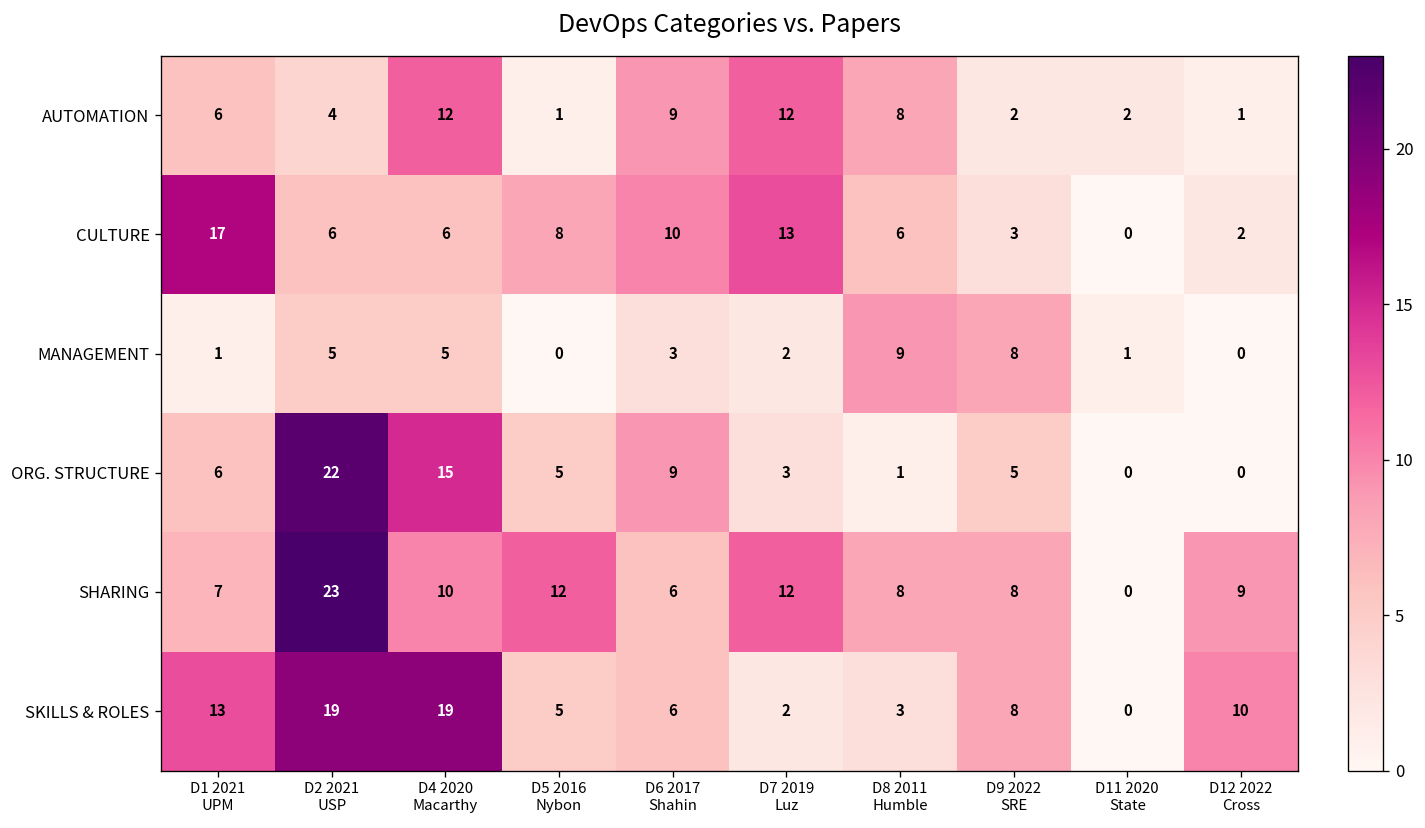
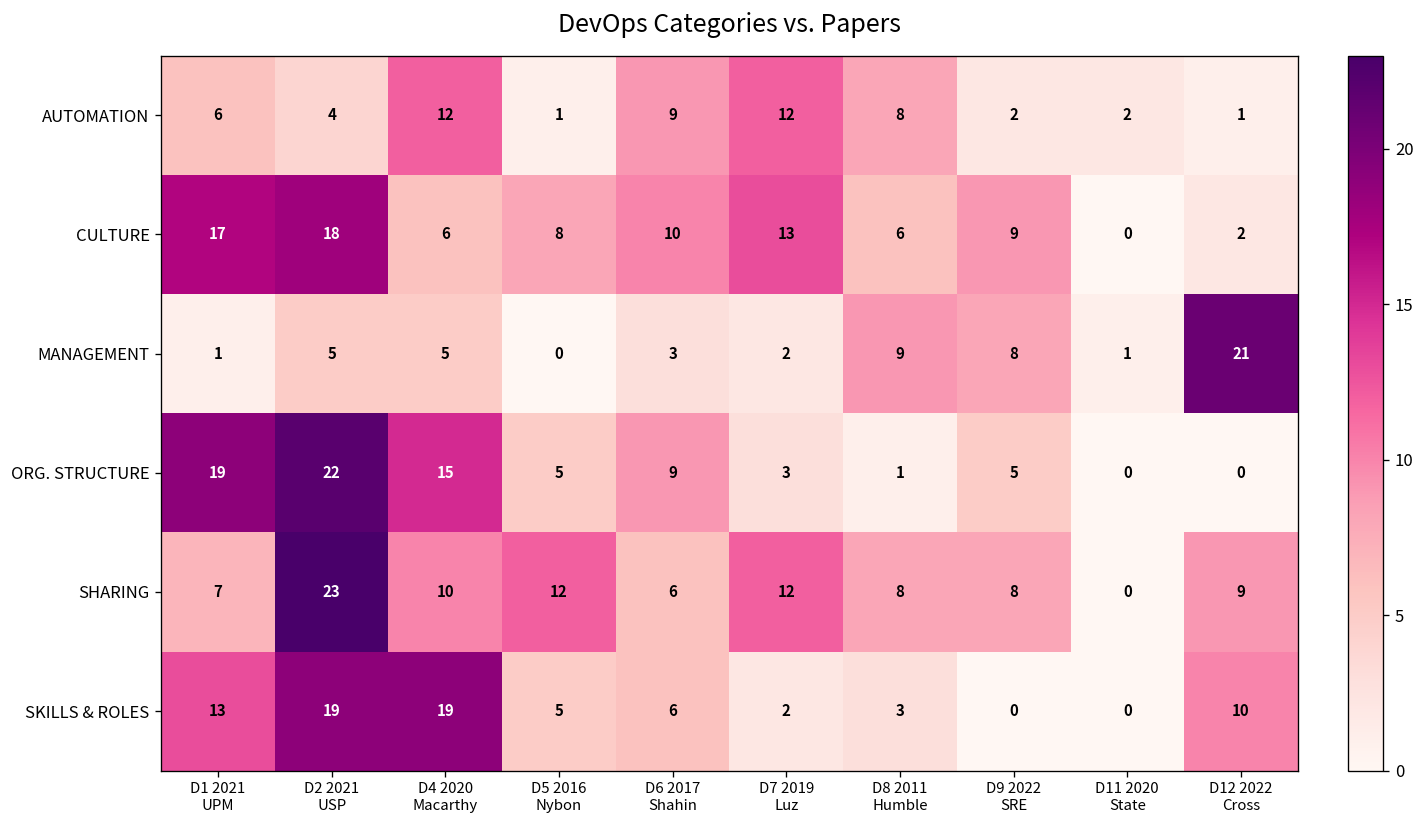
CULTURE, D2 2021 USP: 6 -> 18
CULTURE, D9 2022 SRE: 3 -> 9
MANAGEMENT, D12 2022 Cross: 0 -> 21
ORG. STRUCTURE, D1 2021 UPM: 6 -> 19
SKILLS & ROLES, D9 2022 SRE: 8 -> 0
